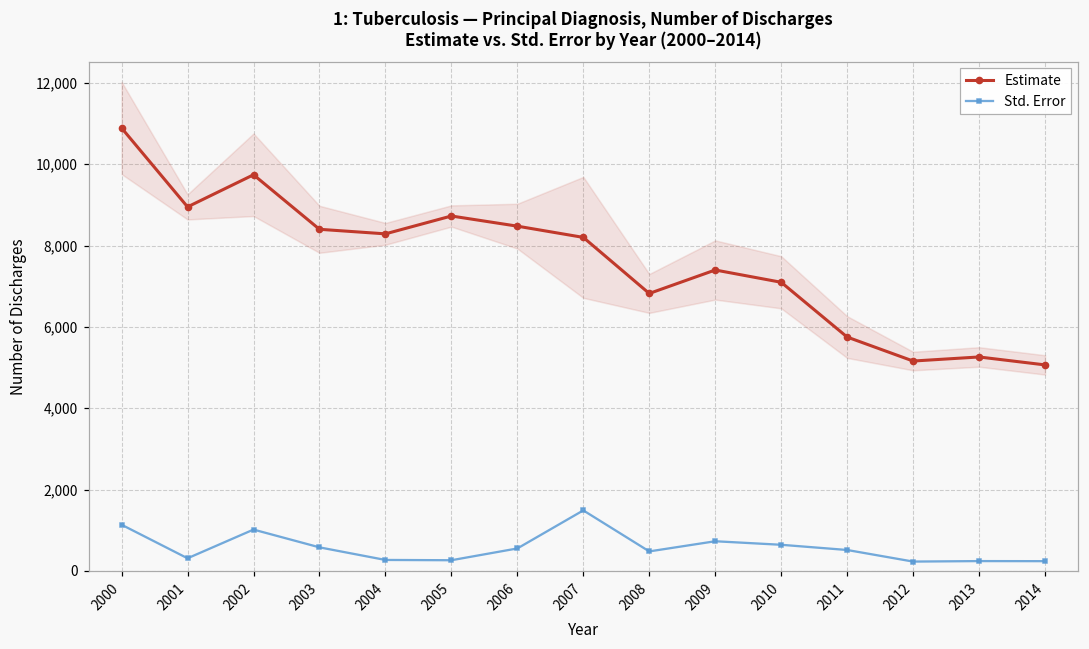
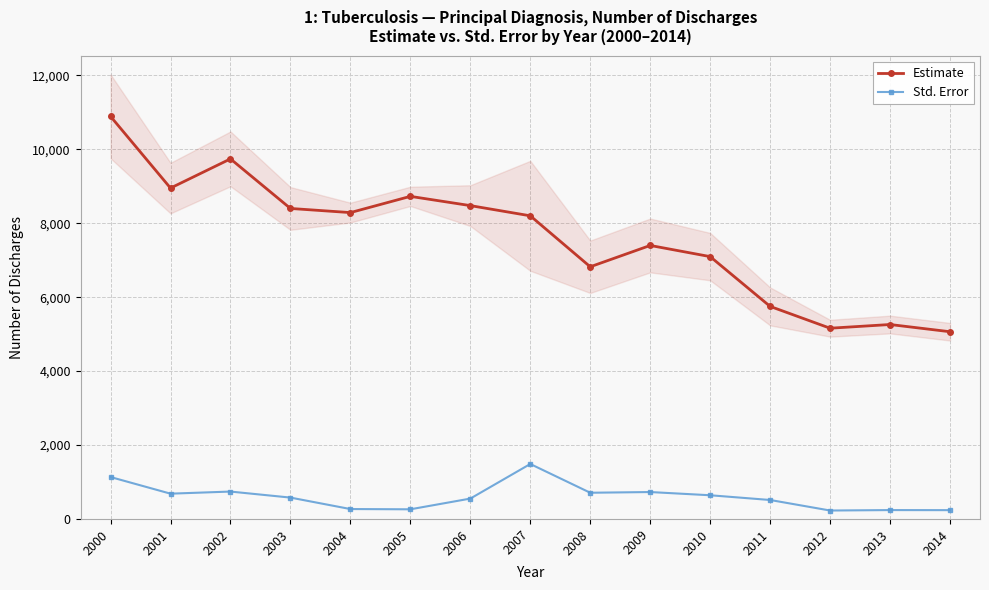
Std. Error, 2001: 300 -> 700
Std. Error, 2002: 1,000 -> 700
Std. Error, 2008: 500 -> 700
